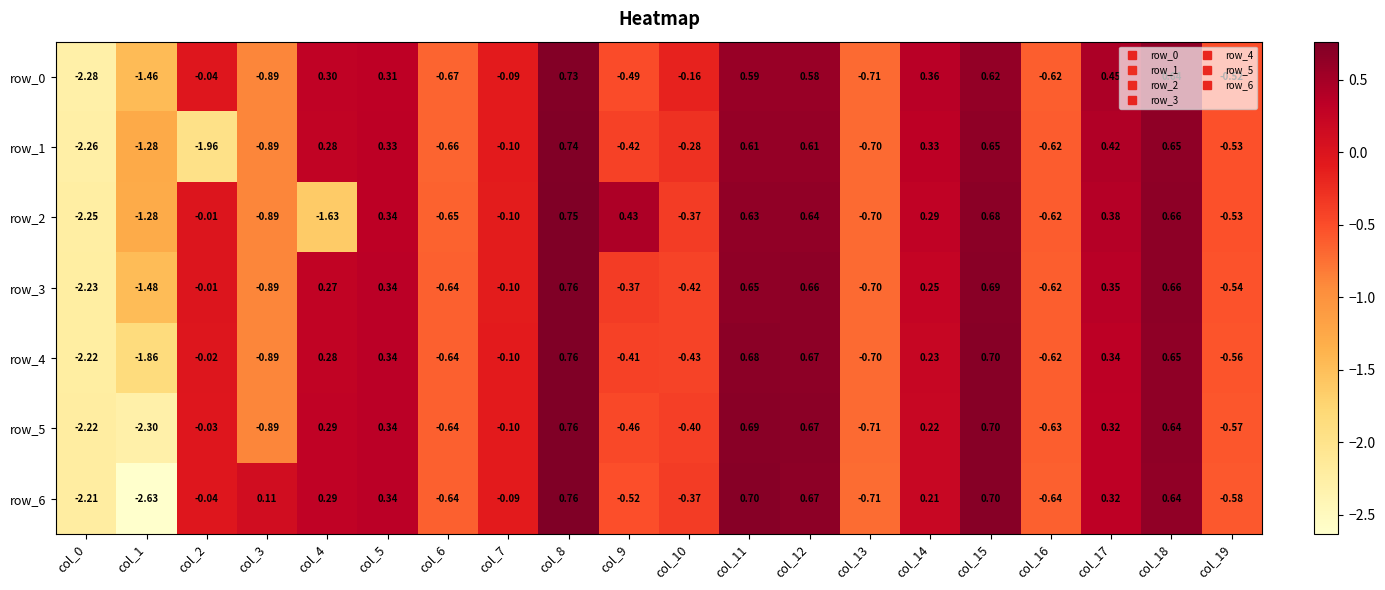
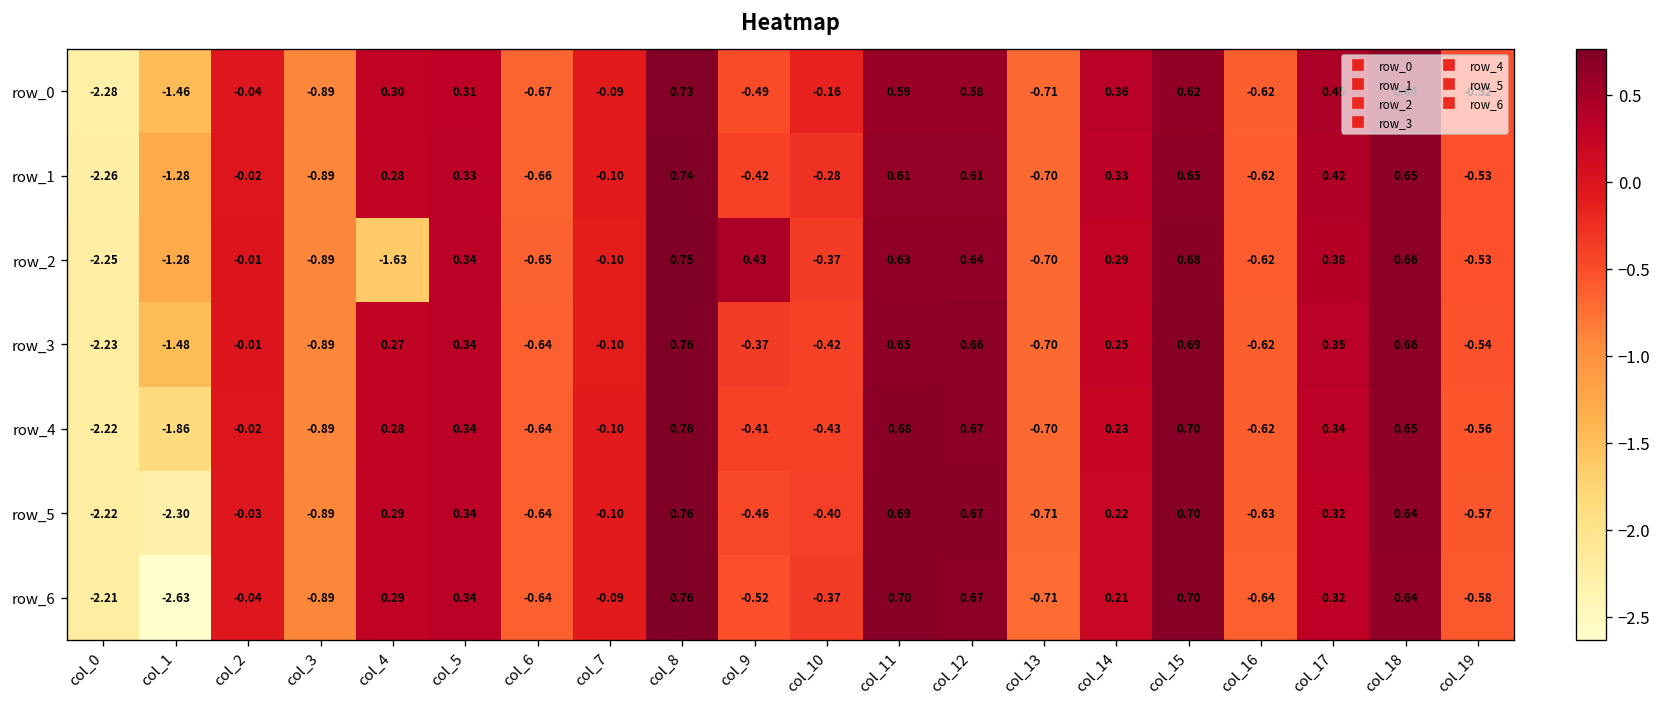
row_1, col_2: -1.96 -> -0.02
row_6, col_3: 0.11 -> -0.89
